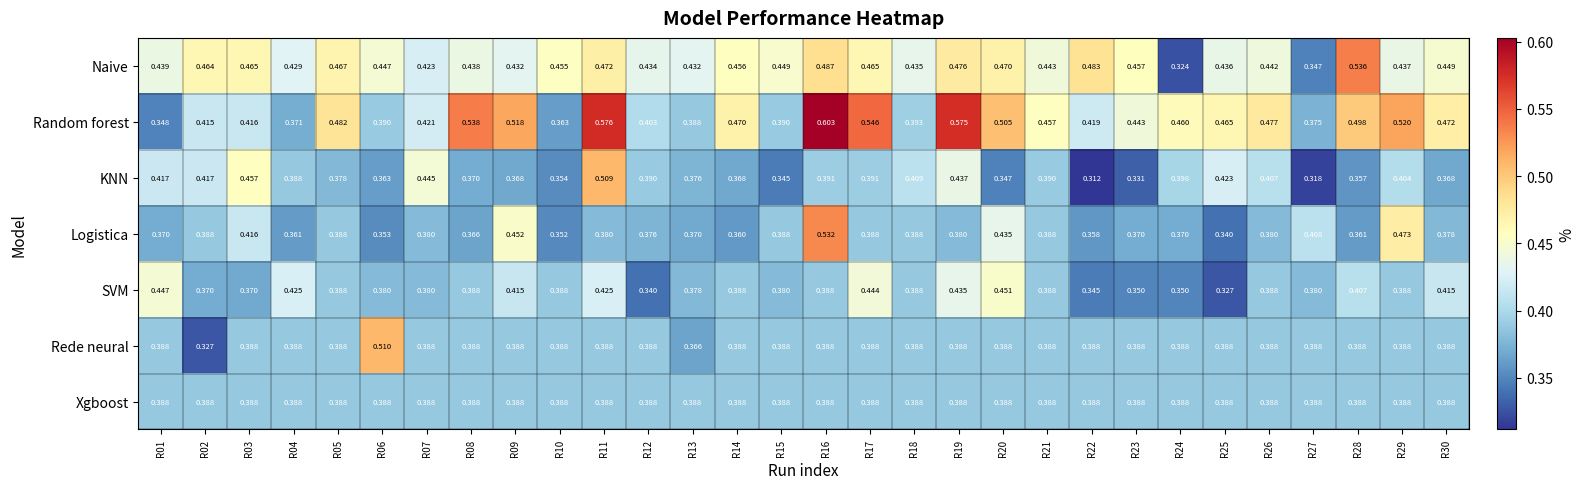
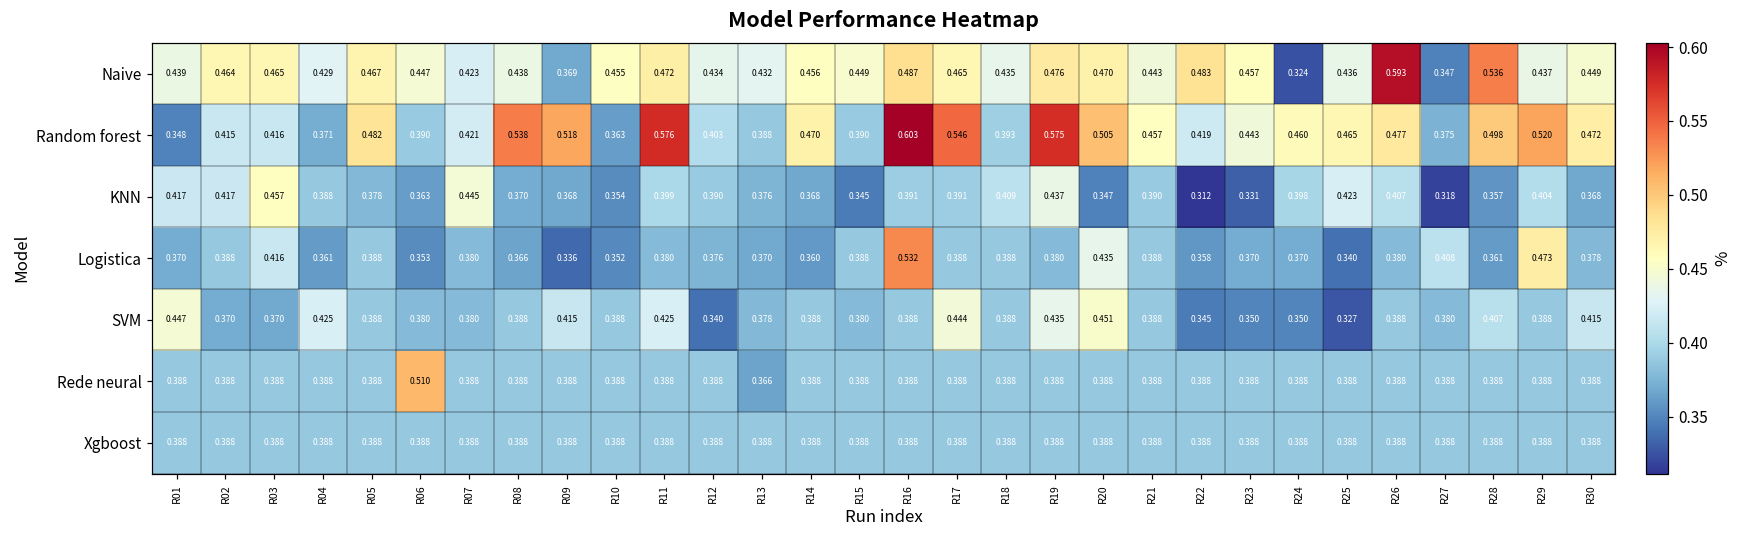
Naive, R09: 0.432 -> 0.369
Naive, R26: 0.442 -> 0.593
KNN, R11: 0.509 -> 0.399
Logistica, R09: 0.452 -> 0.336
Rede neural, R02: 0.327 -> 0.388
